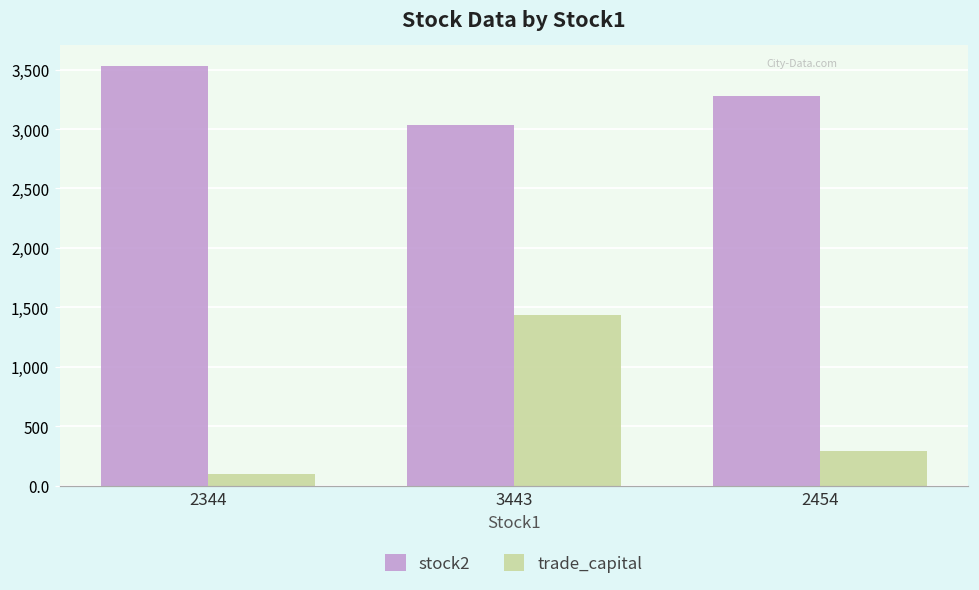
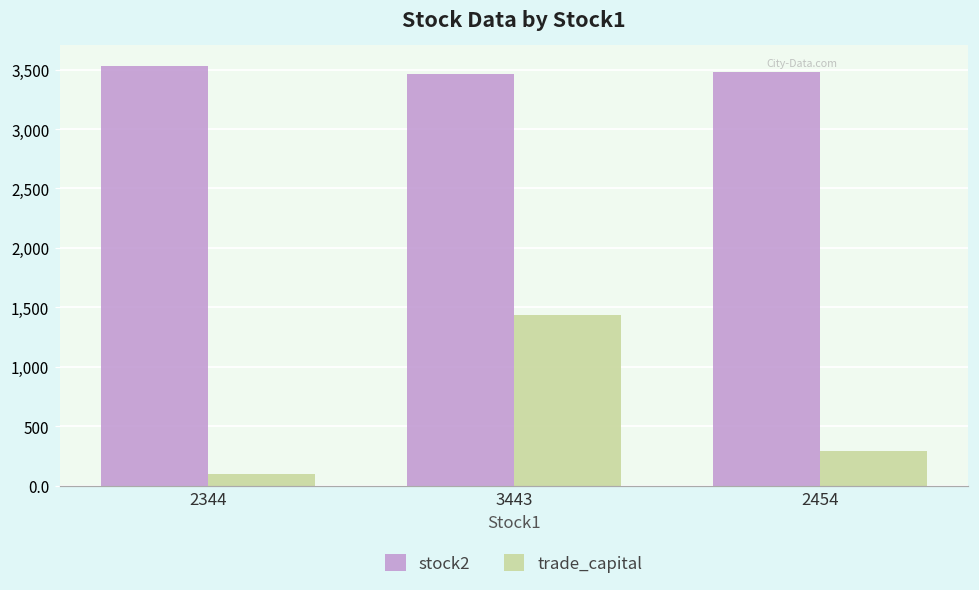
stock2, 3443: 3,030 -> 3,460
stock2, 2454: 3,280 -> 3,480
